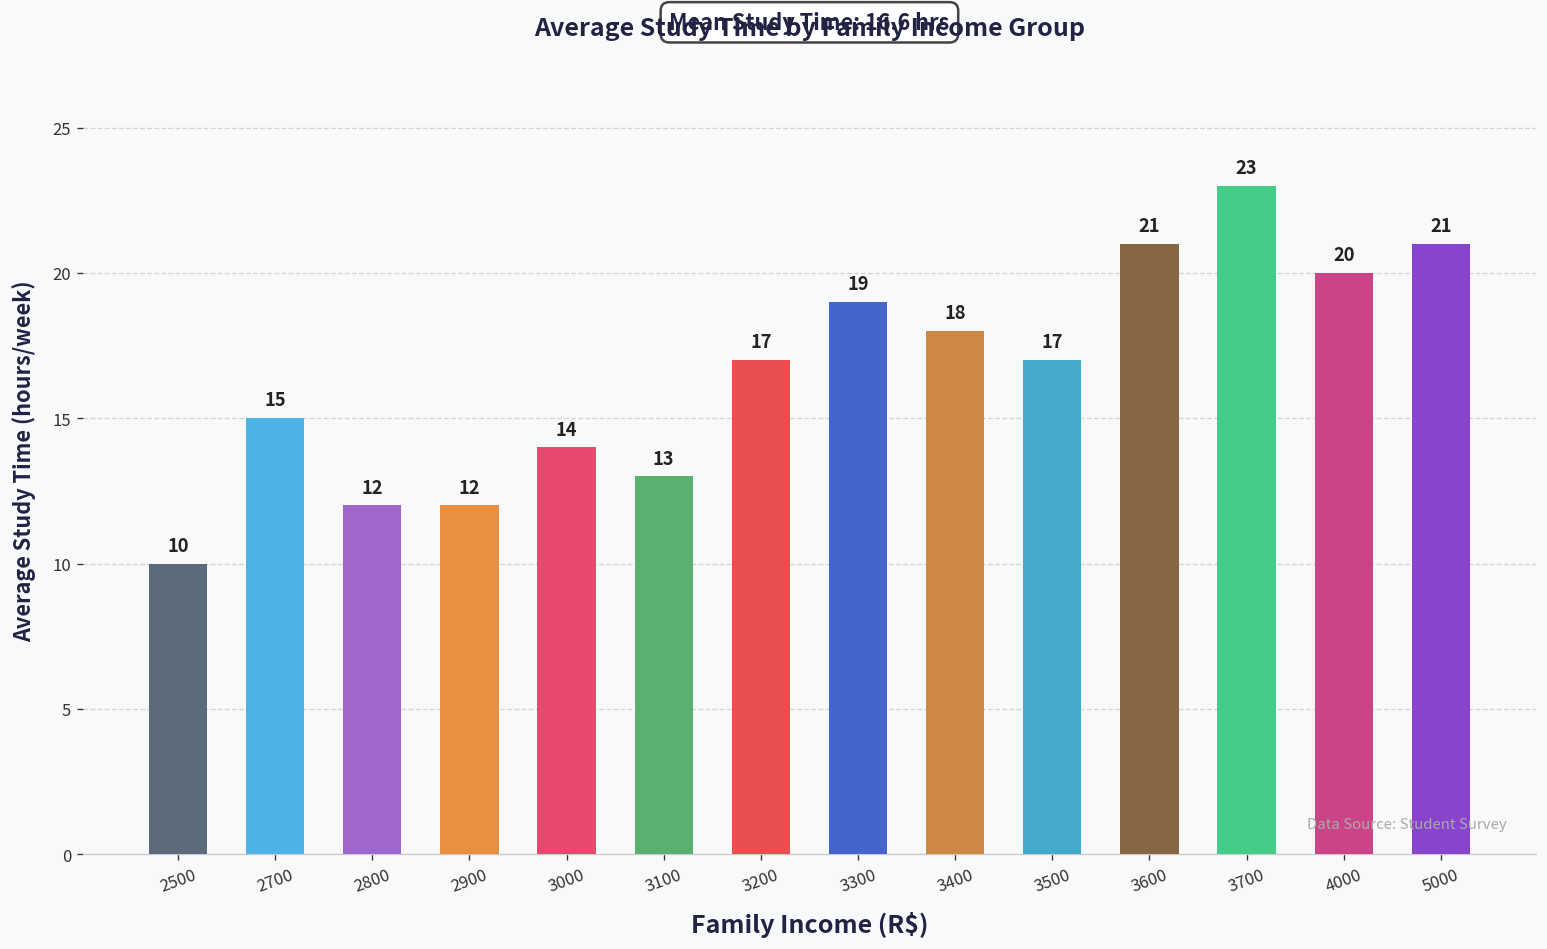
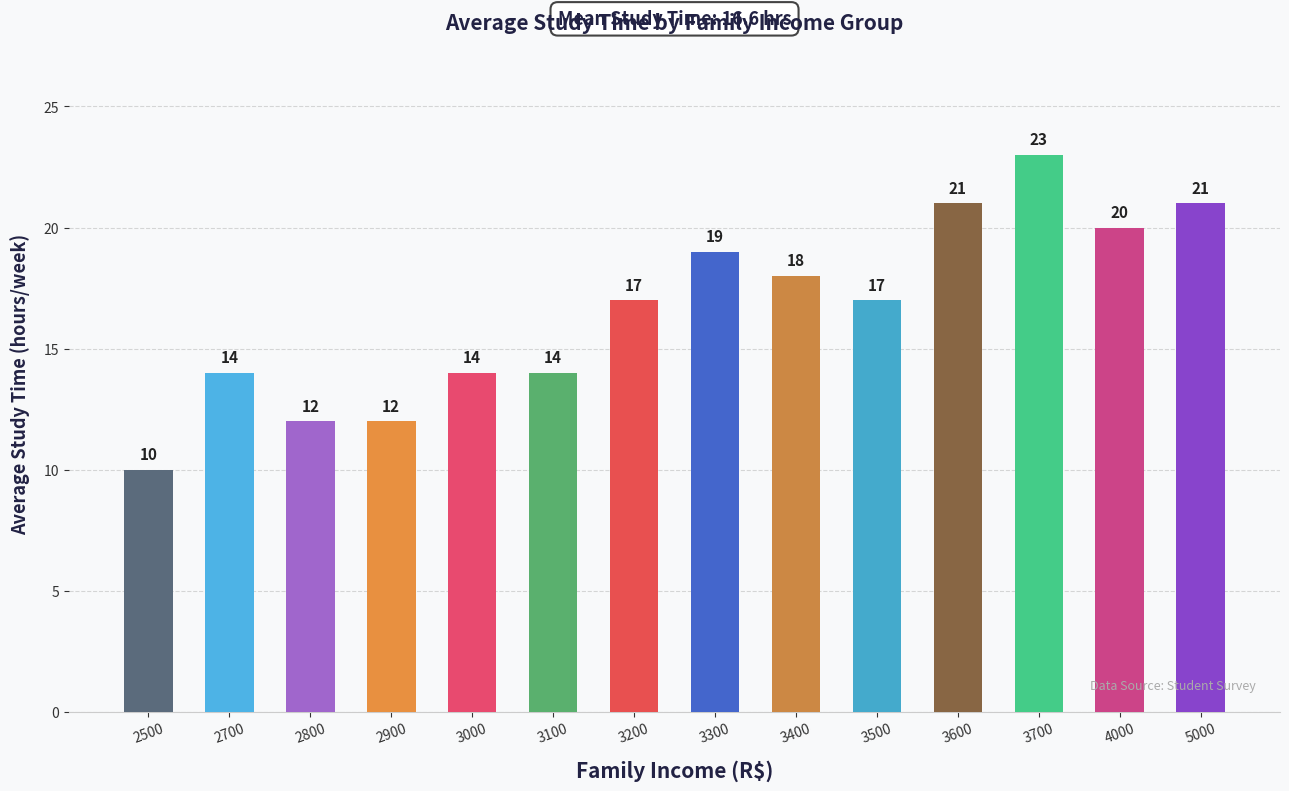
2700: 15 -> 14
3100: 13 -> 14
